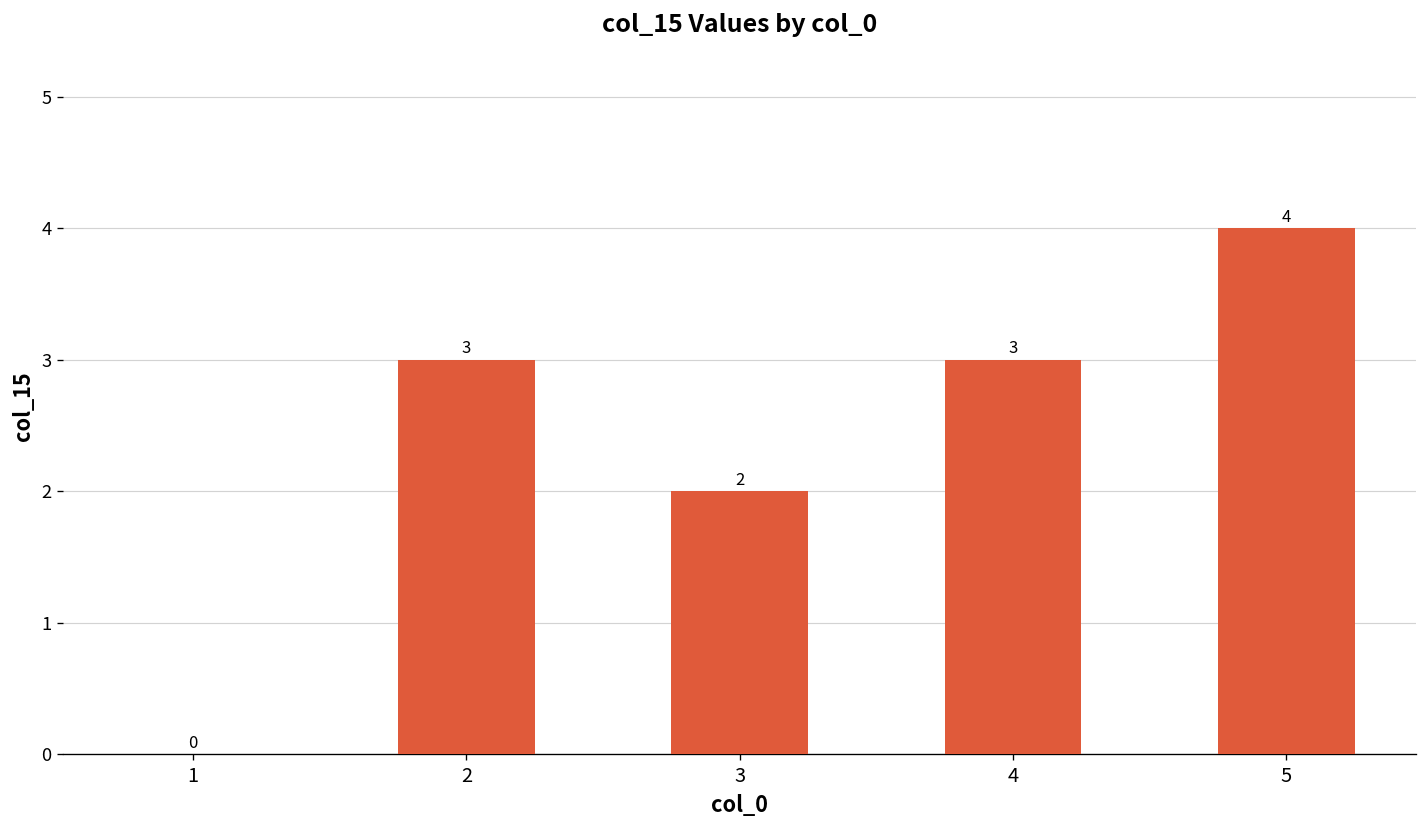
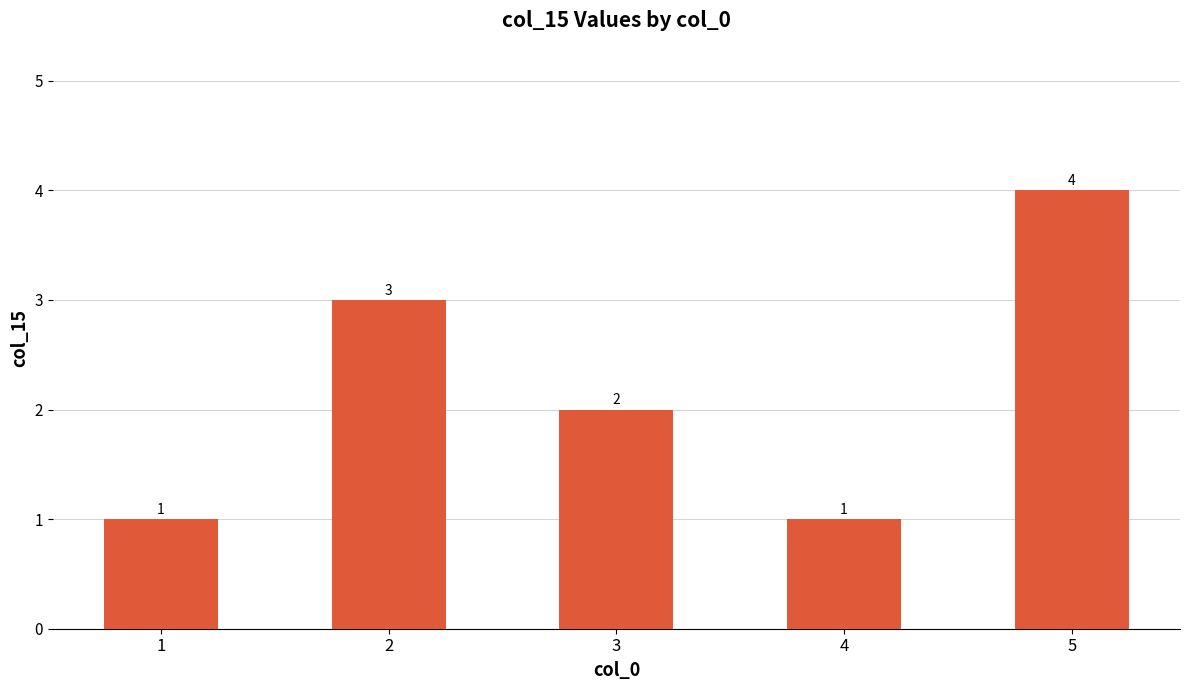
1: 0 -> 1
4: 3 -> 1
